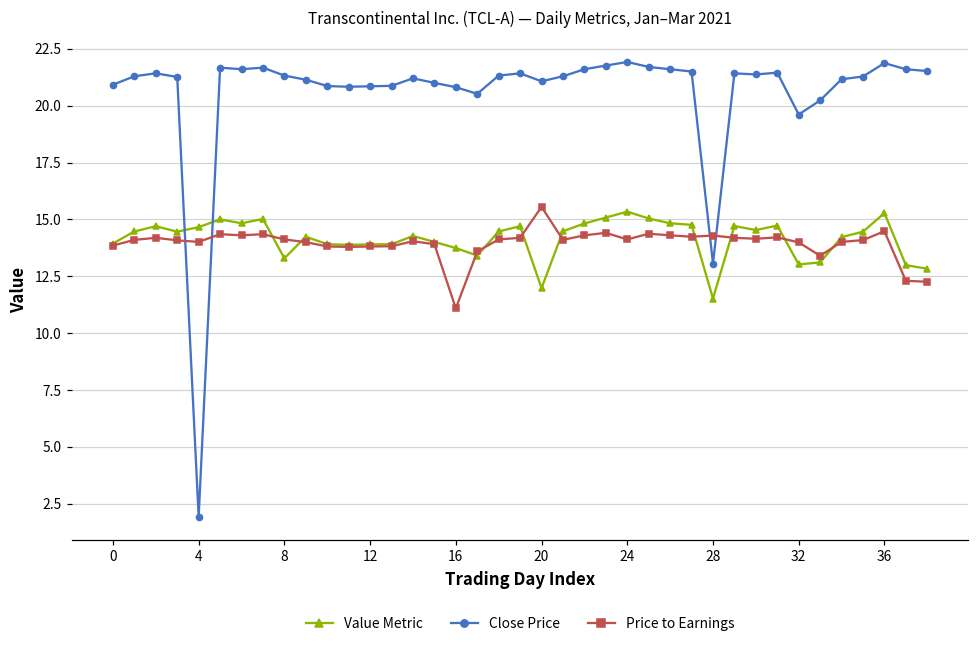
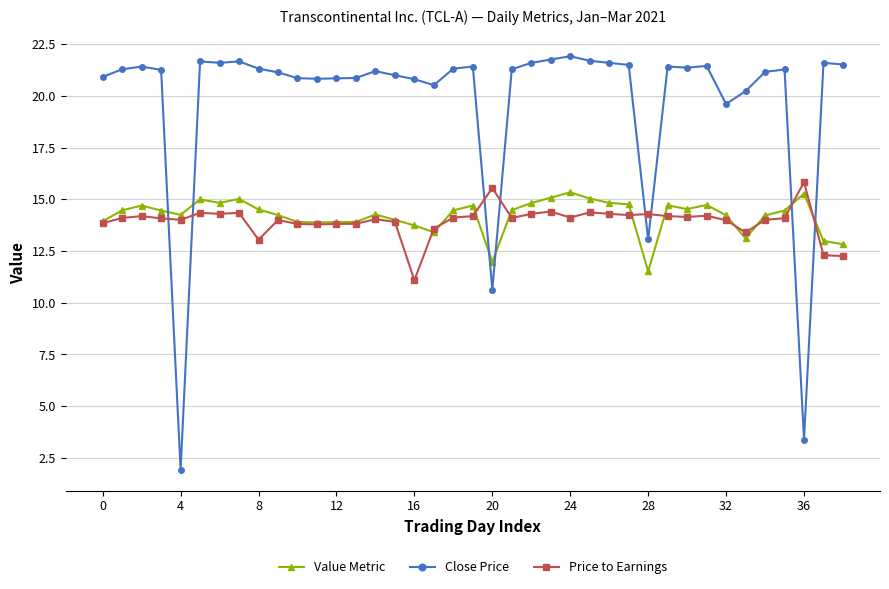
Value Metric, 4: 14.7 -> 14.3
Value Metric, 8: 13.3 -> 14.5
Price to Earnings, 8: 14.1 -> 13.1
Close Price, 20: 21.1 -> 10.6
Value Metric, 32: 13.0 -> 14.2
Close Price, 36: 21.9 -> 3.4
Price to Earnings, 36: 14.5 -> 15.8
